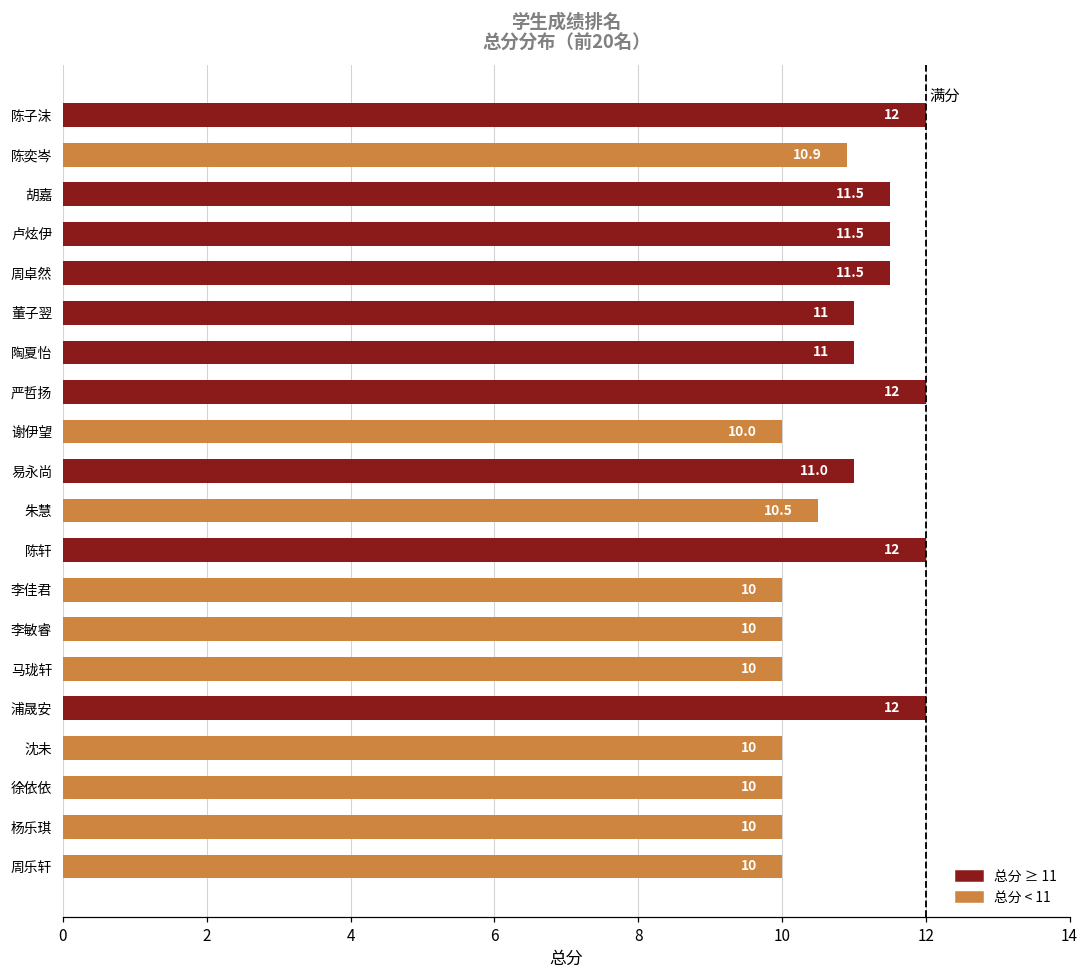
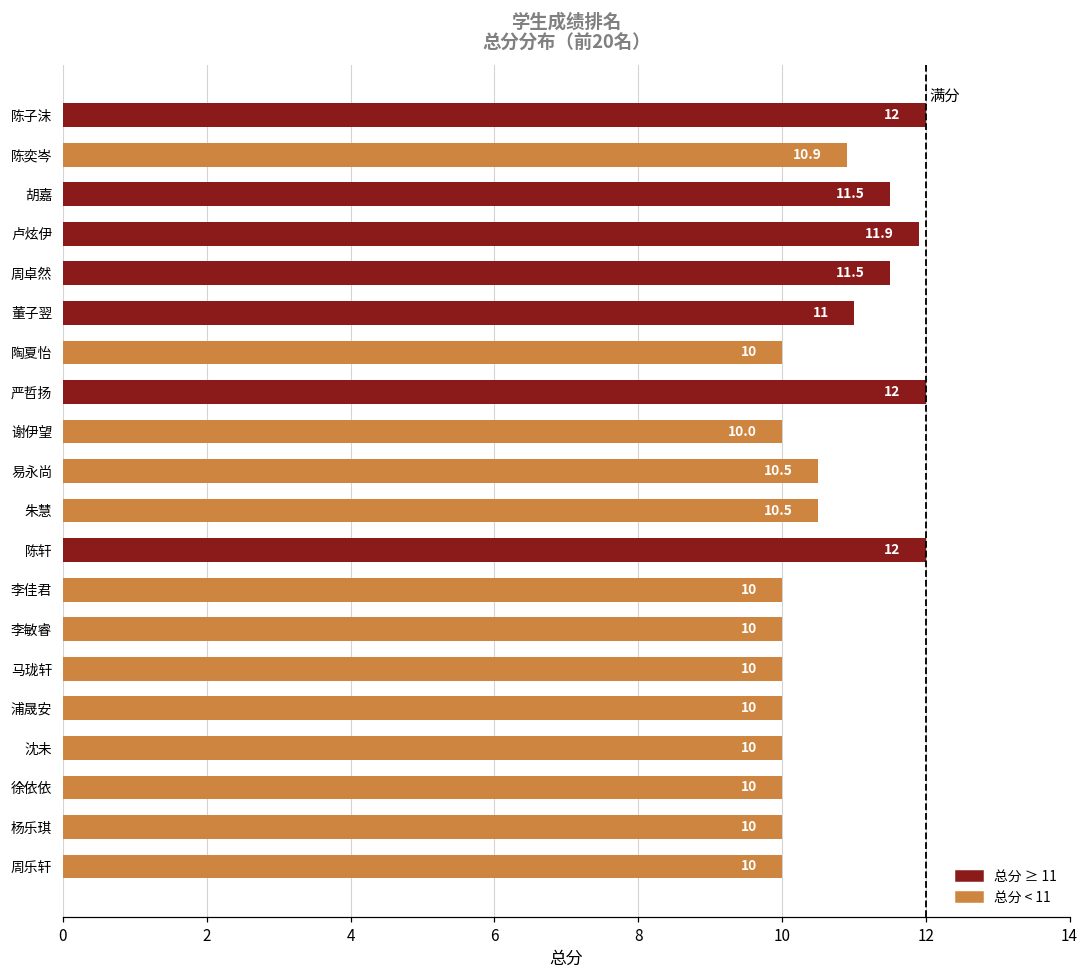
卢炫伊: 11.5 -> 11.9
陶夏怡: 11 -> 10
易永尚: 11.0 -> 10.5
浦晟安: 12 -> 10
